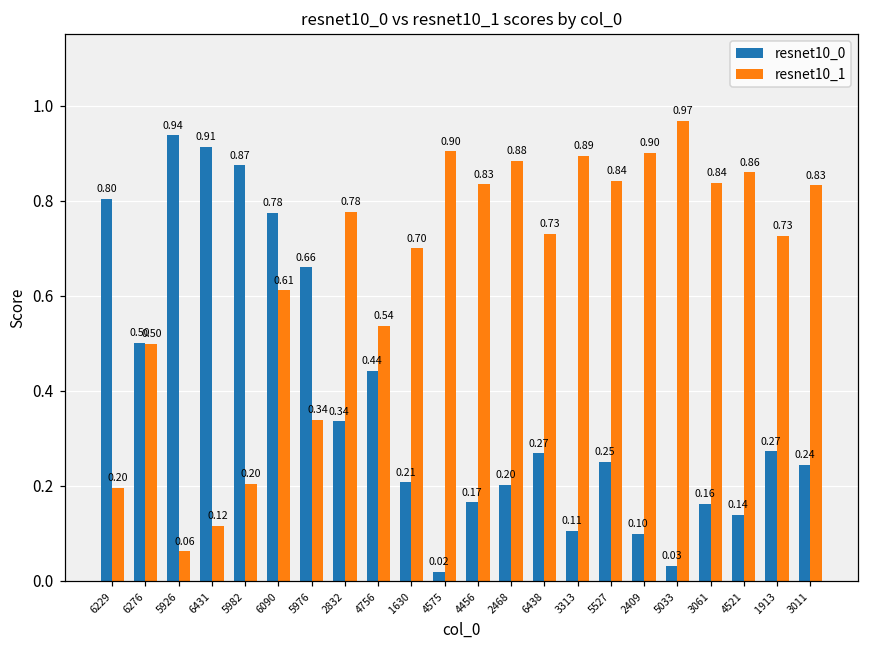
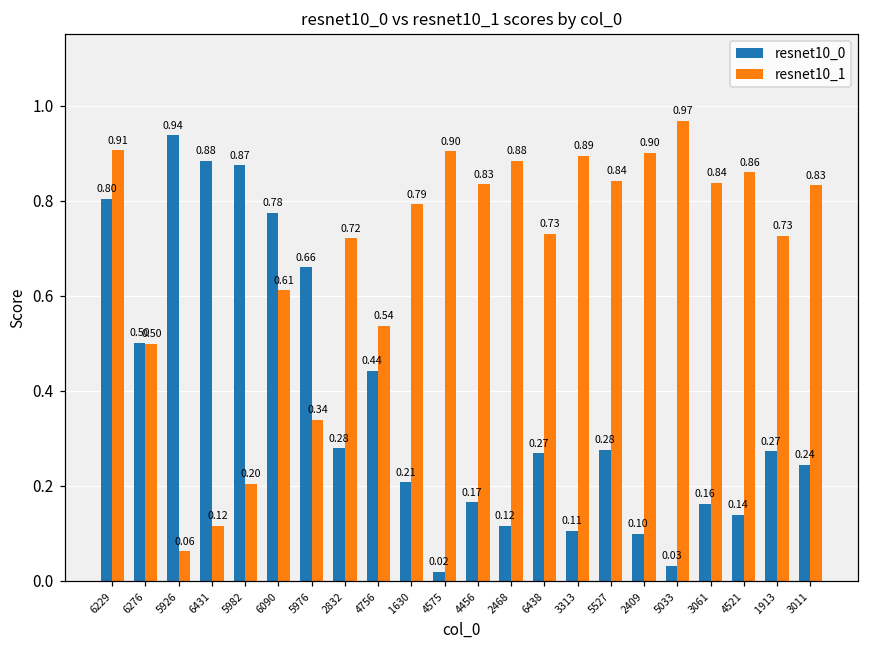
resnet10_1, 6229: 0.20 -> 0.91
resnet10_0, 6431: 0.91 -> 0.88
resnet10_0, 2832: 0.34 -> 0.28
resnet10_1, 2832: 0.78 -> 0.72
resnet10_1, 1630: 0.70 -> 0.79
resnet10_0, 2468: 0.20 -> 0.12
resnet10_0, 5527: 0.25 -> 0.28
